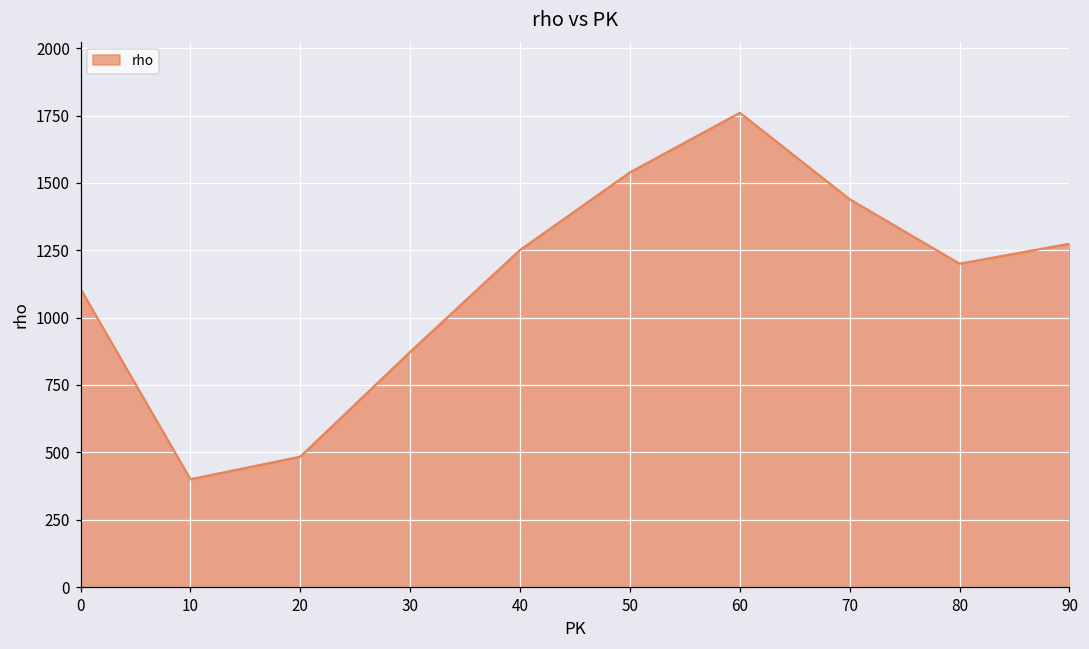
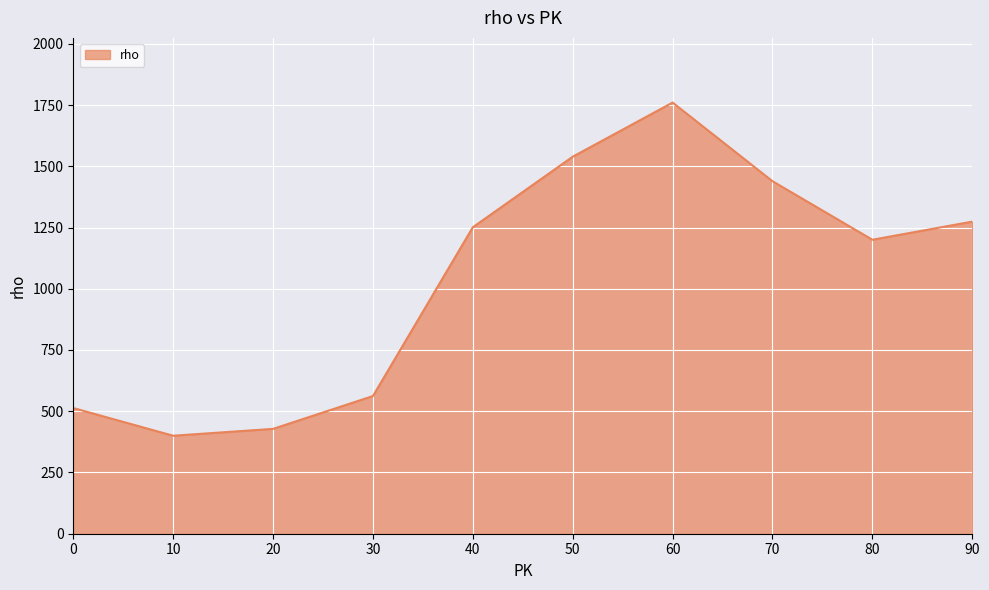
0: 1110 -> 510
20: 480 -> 430
30: 870 -> 560
